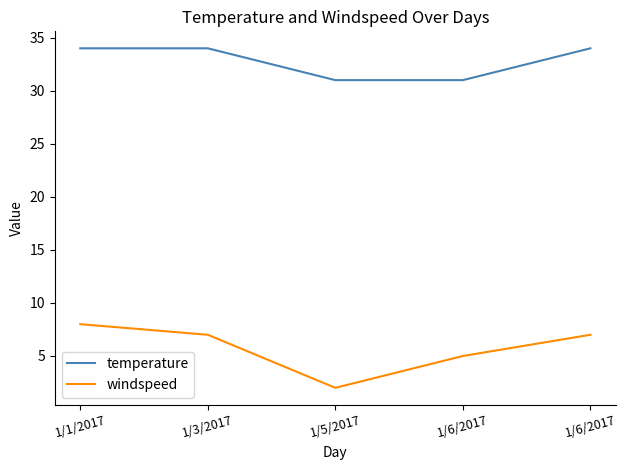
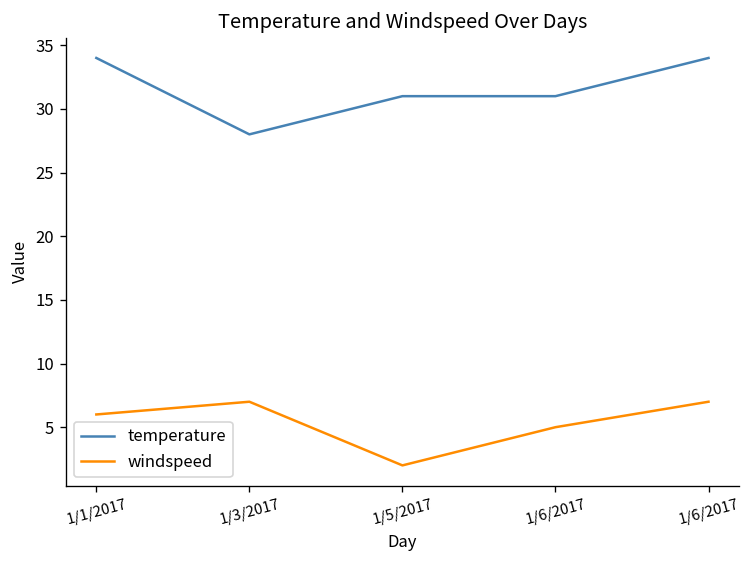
windspeed, 1/1/2017: 8 -> 6
temperature, 1/3/2017: 34 -> 28
